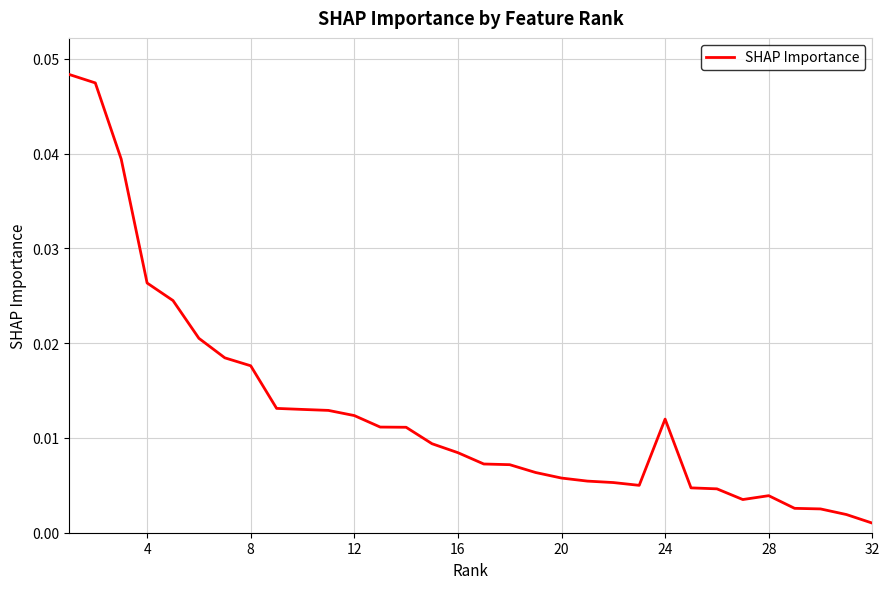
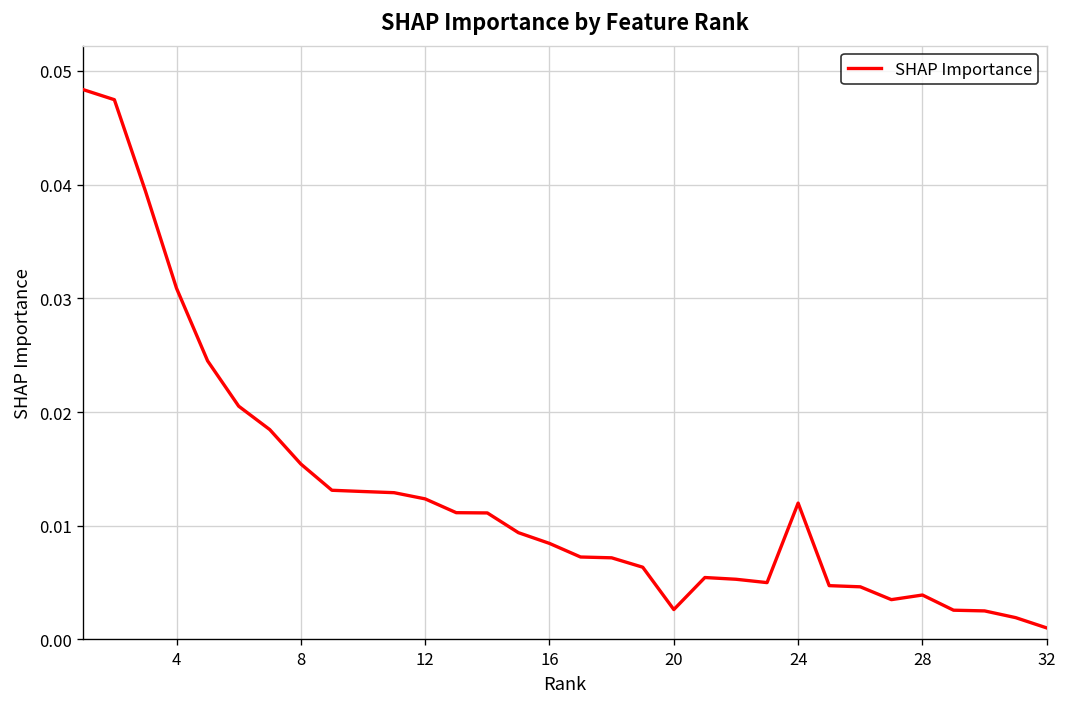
4: 0.026 -> 0.031
8: 0.018 -> 0.015
20: 0.006 -> 0.003
